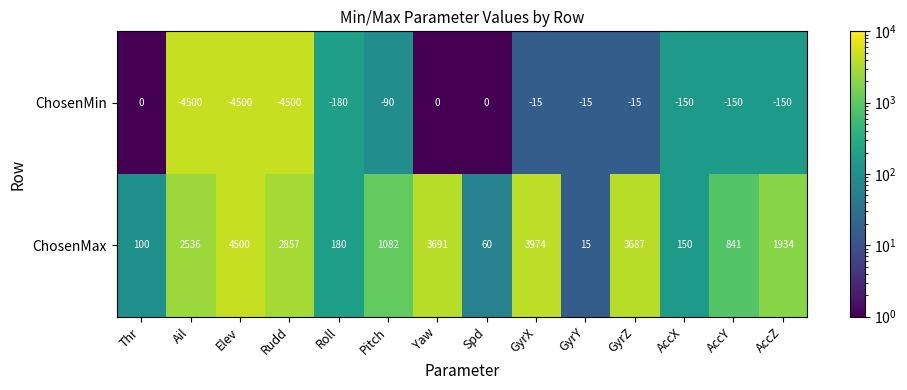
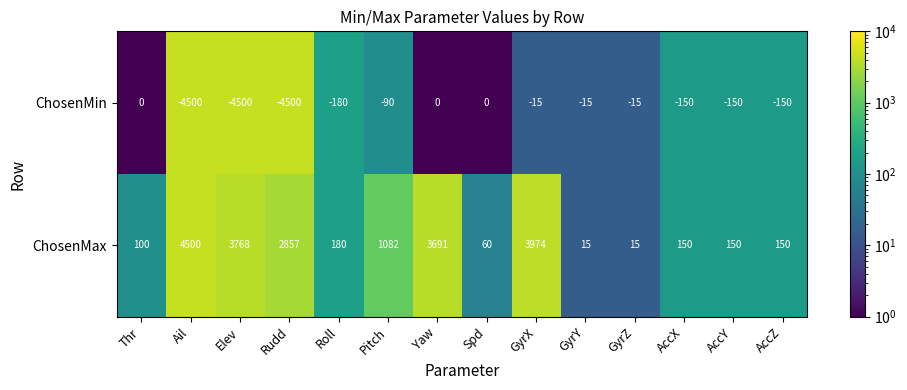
ChosenMax, Ail: 2536 -> 4500
ChosenMax, Elev: 4500 -> 3768
ChosenMax, GyrZ: 3687 -> 15
ChosenMax, AccY: 841 -> 150
ChosenMax, AccZ: 1934 -> 150
